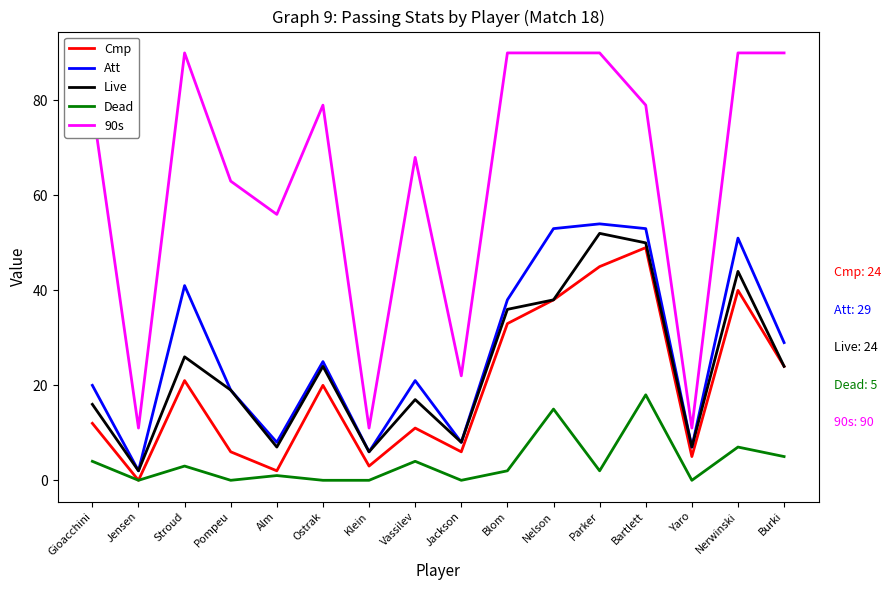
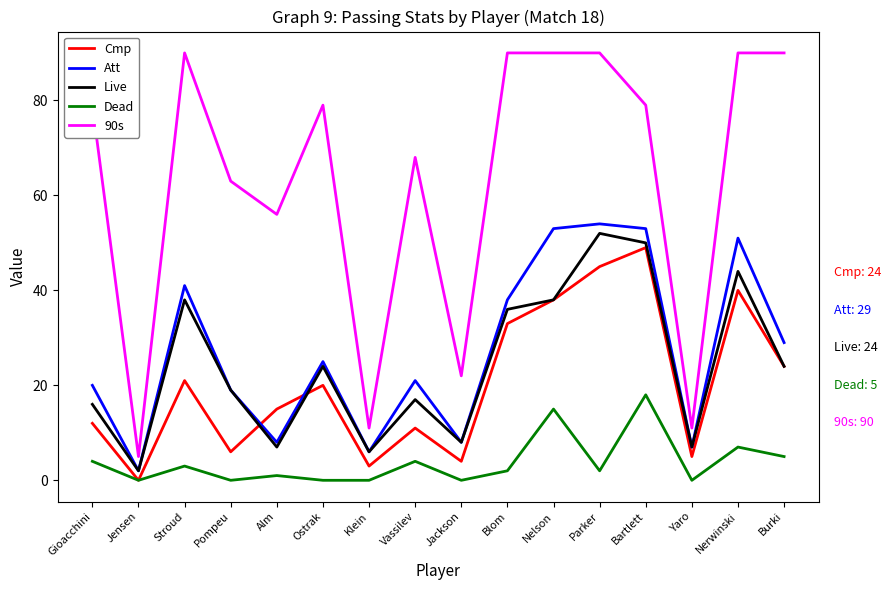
90s, Jensen: 11 -> 5
Live, Stroud: 26 -> 38
Cmp, Alm: 2 -> 15
Cmp, Jackson: 6 -> 4
